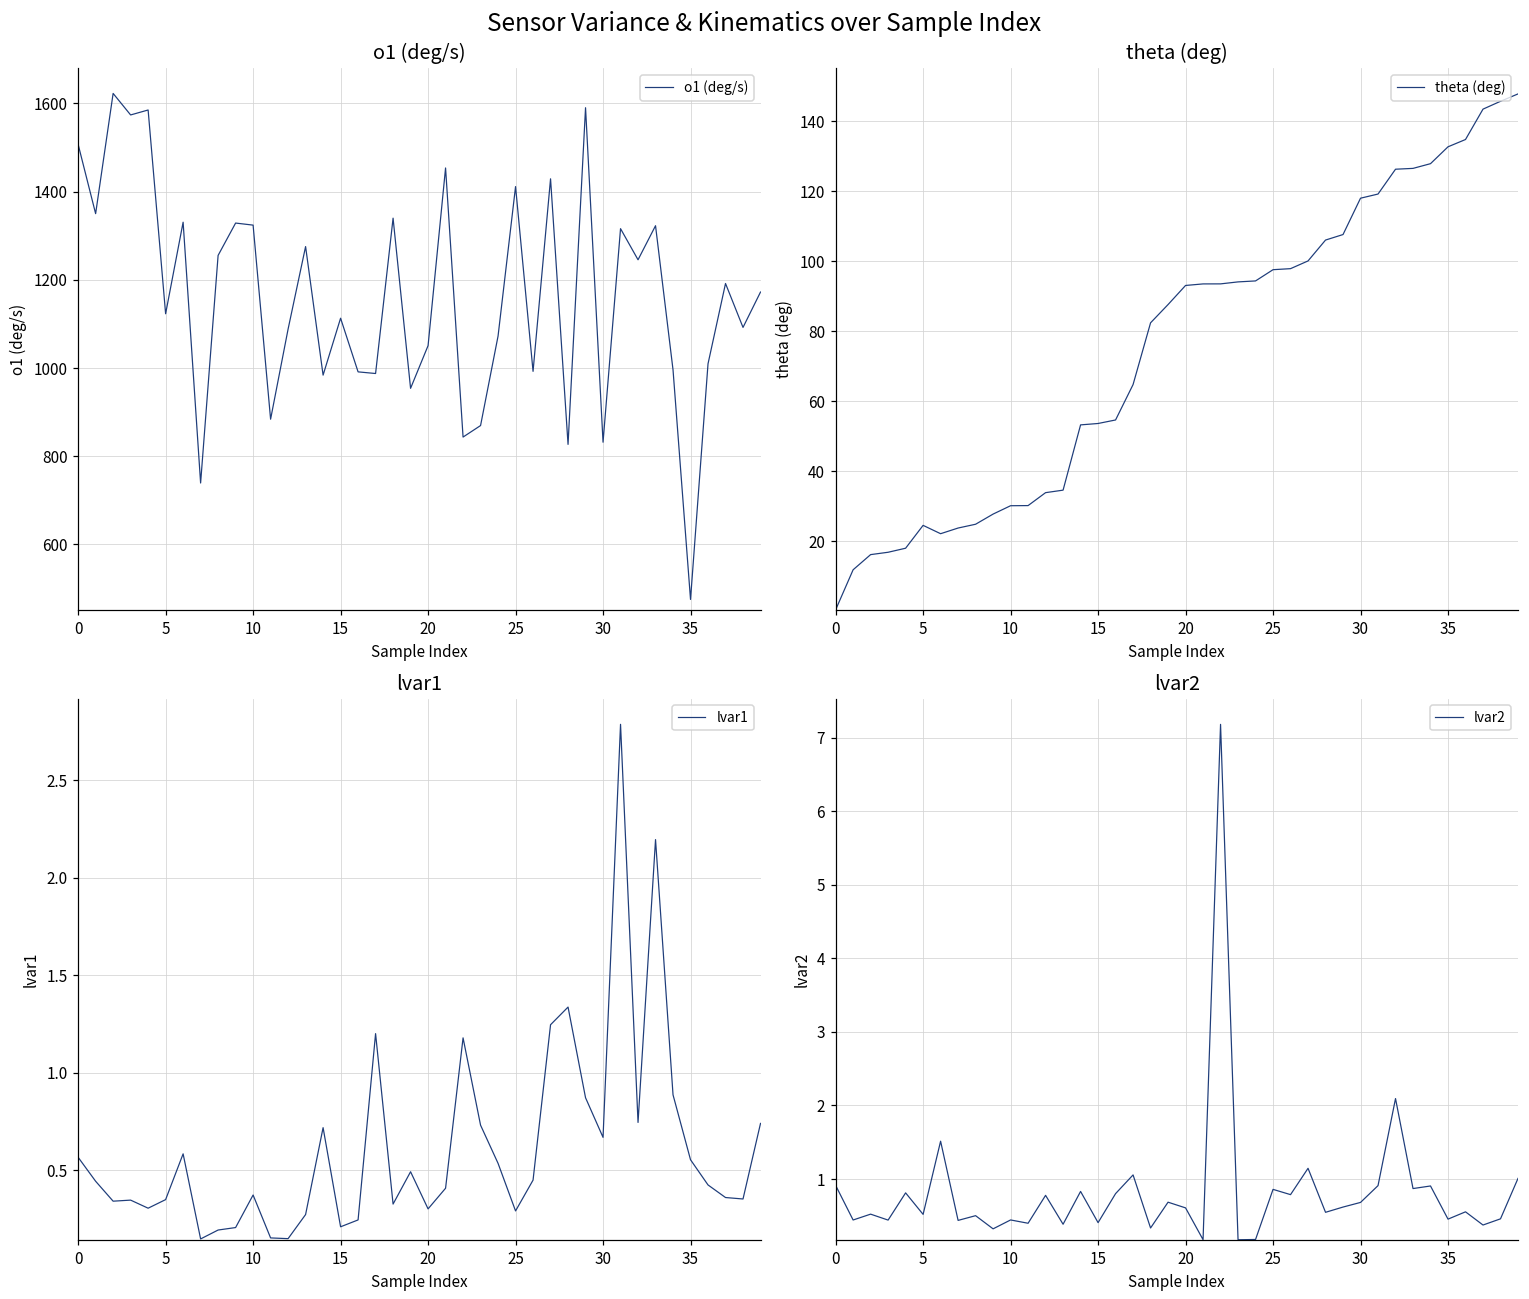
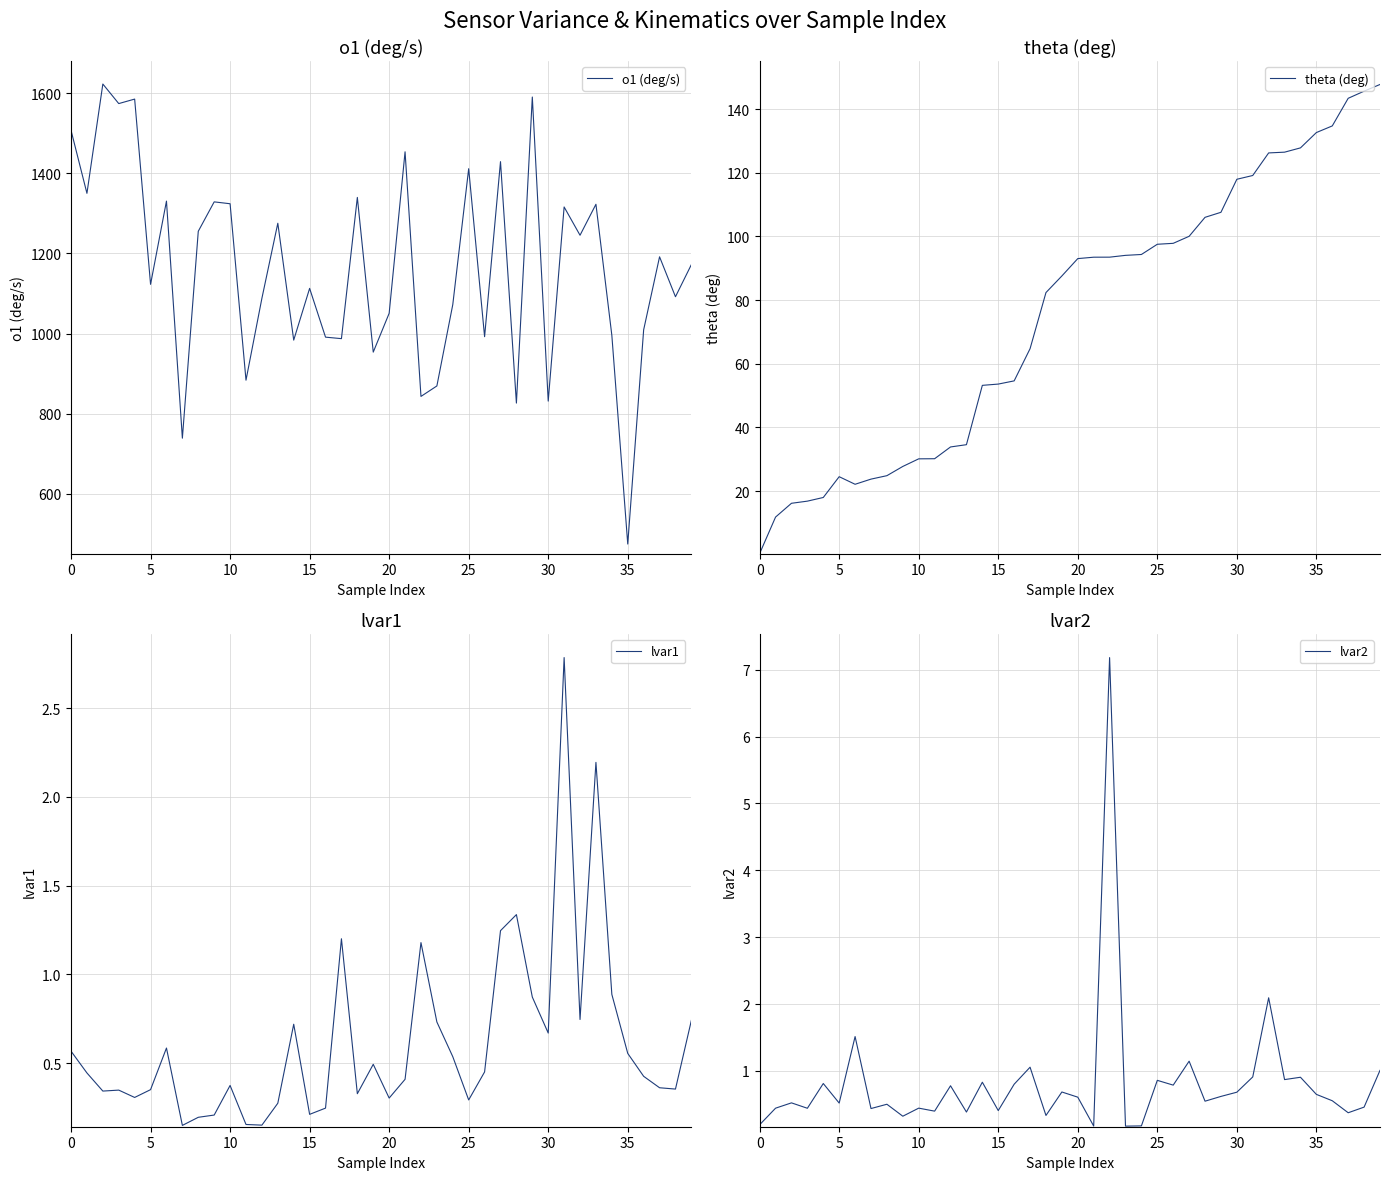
lvar2, 0: 0.9 -> 0.2
lvar2, 35: 0.5 -> 0.6
